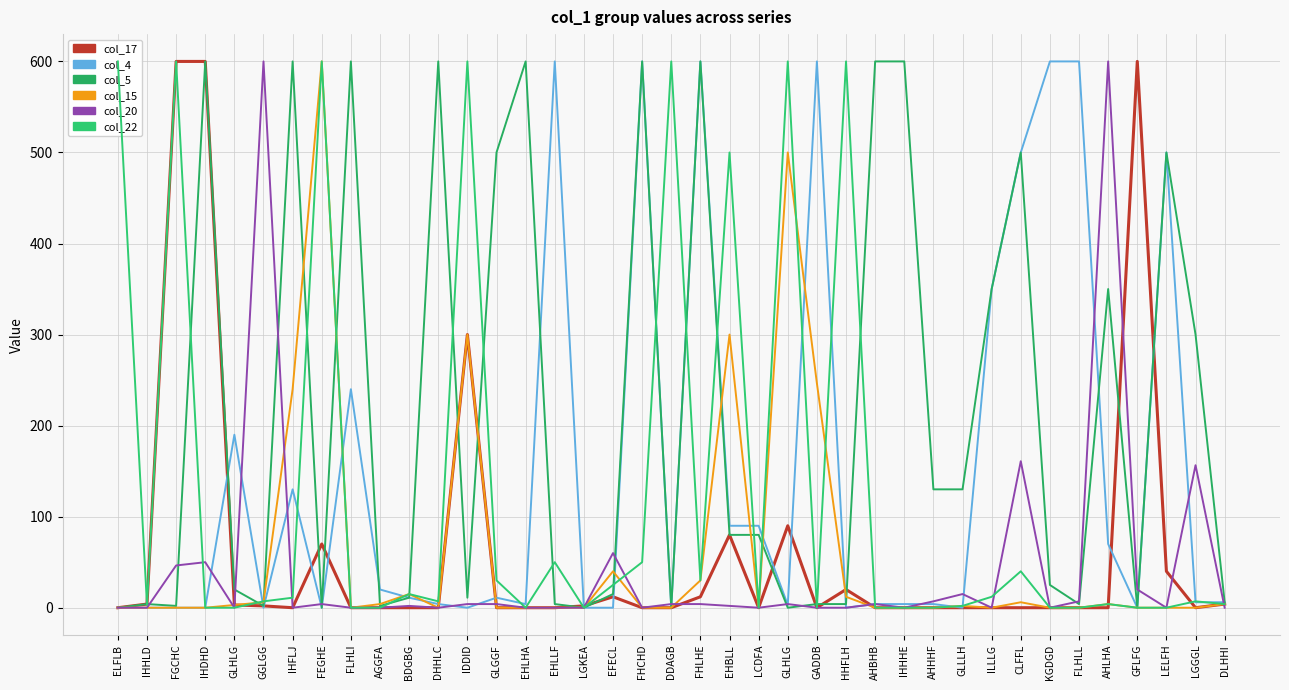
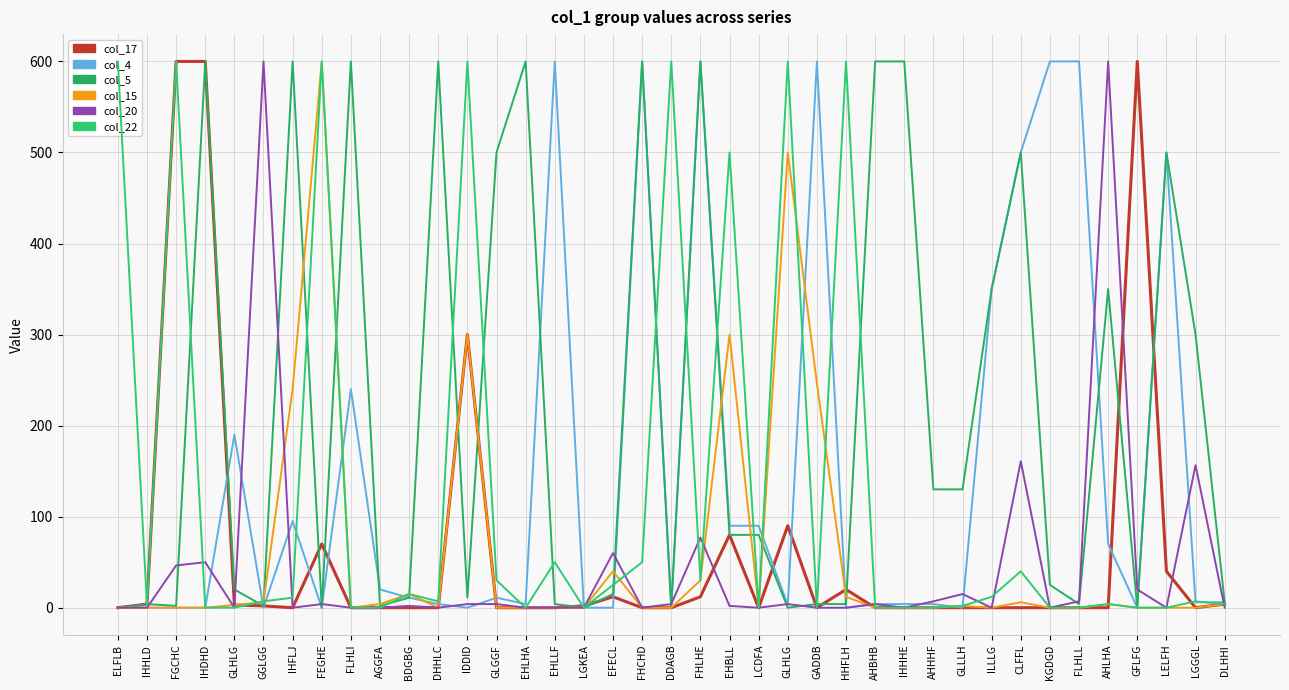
col_4, IHFLJ: 130 -> 100
col_20, FHLHE: 0 -> 80
